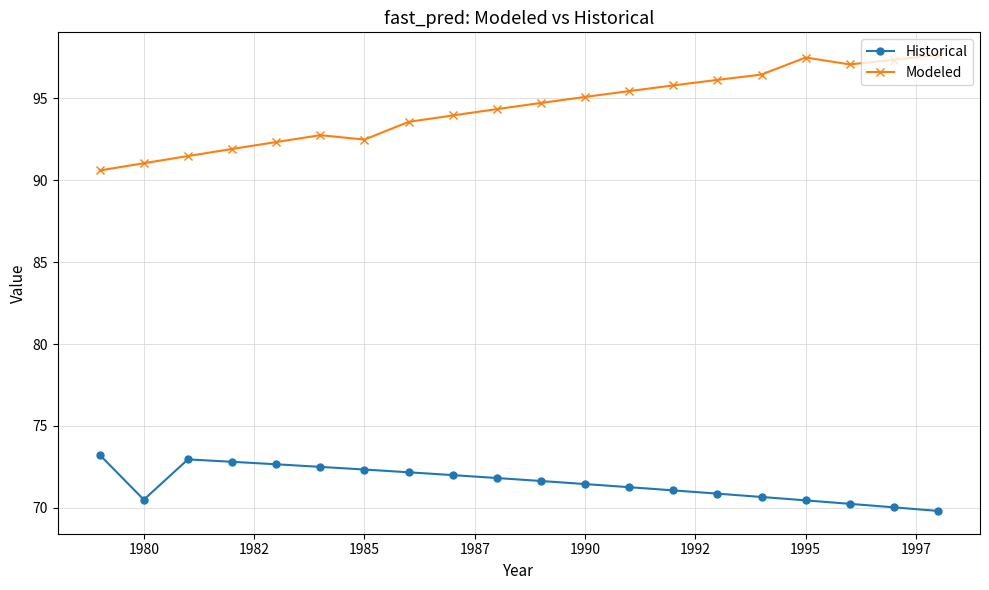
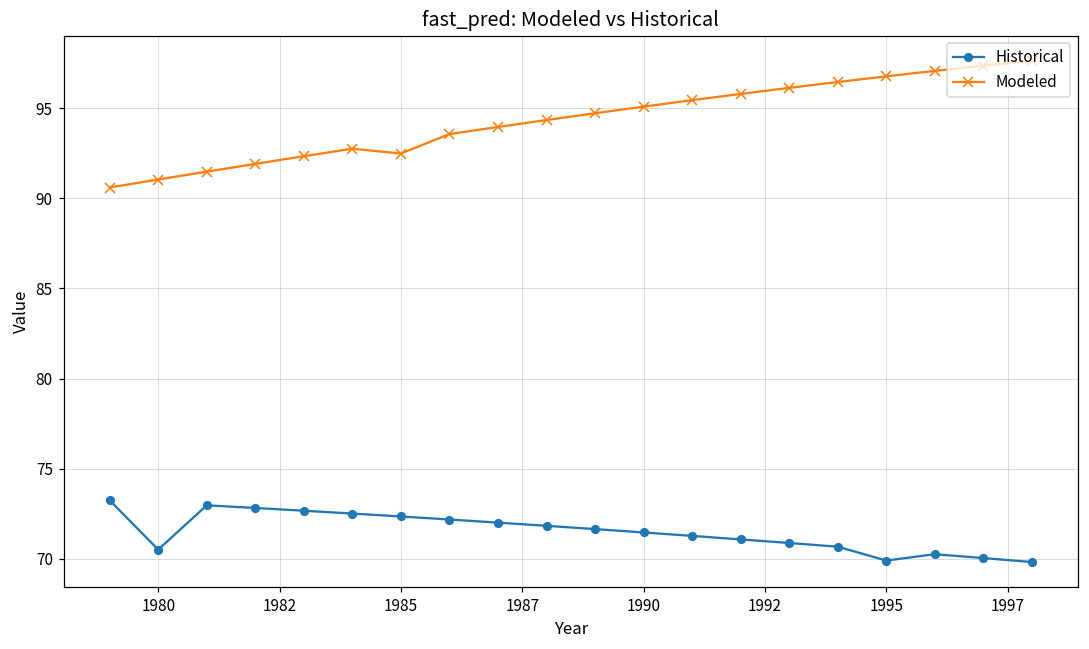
Historical, 1995: 70.5 -> 69.9
Modeled, 1995: 97.5 -> 96.8
